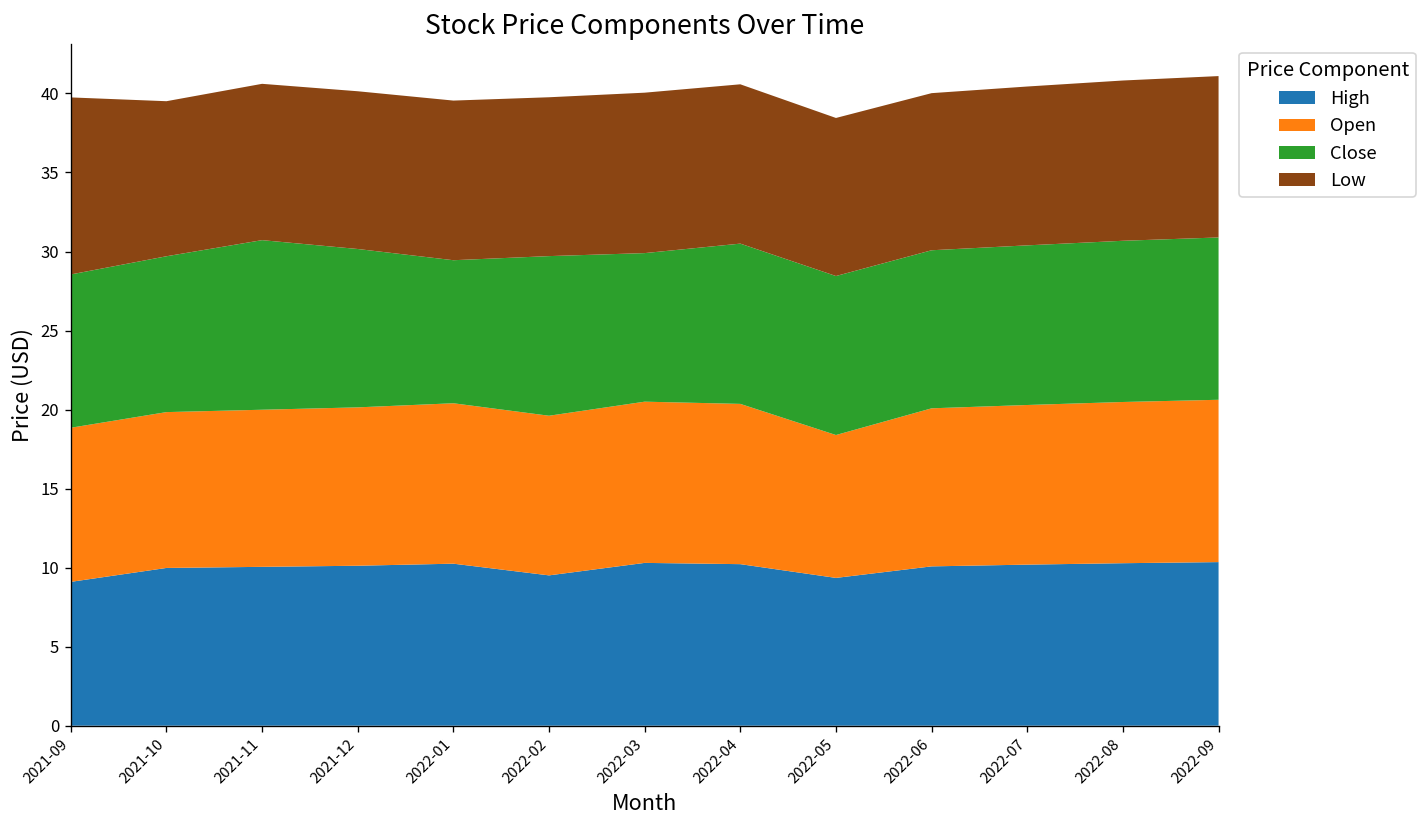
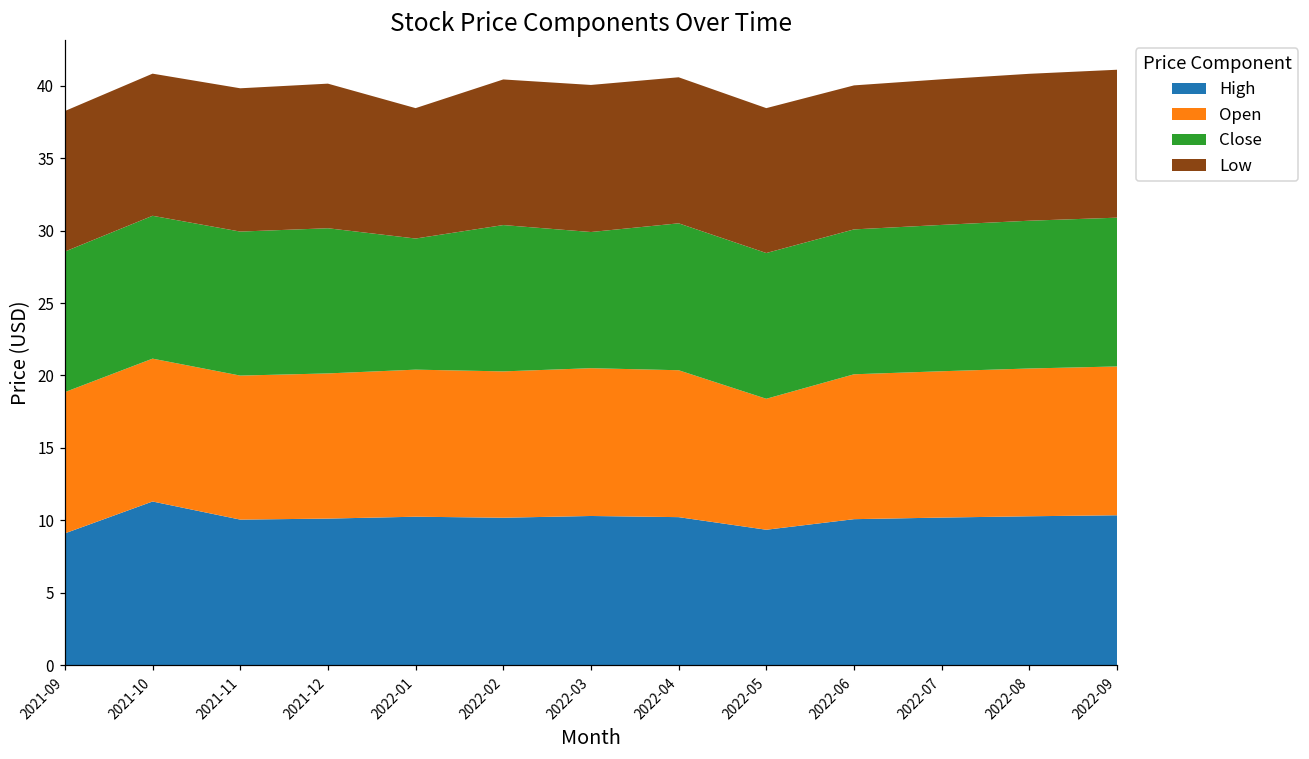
Low, 2021-09: 11.2 -> 9.7
High, 2021-10: 10.0 -> 11.3
Close, 2021-11: 10.7 -> 9.9
Low, 2022-01: 10.1 -> 9.0
High, 2022-02: 9.5 -> 10.2
